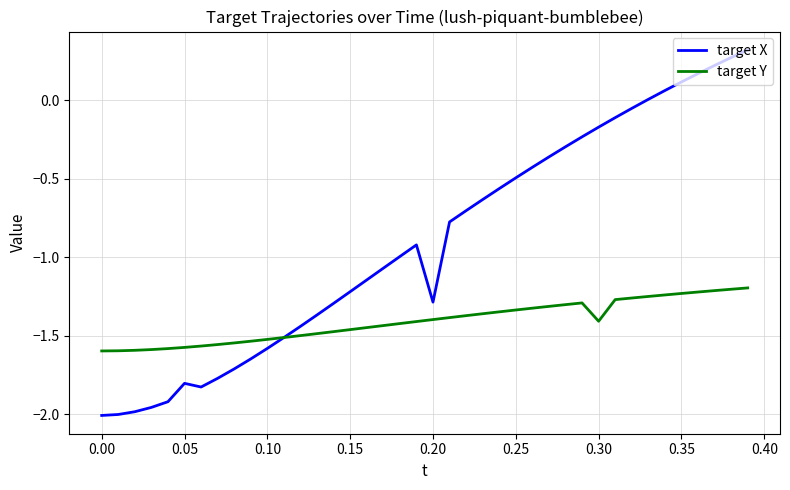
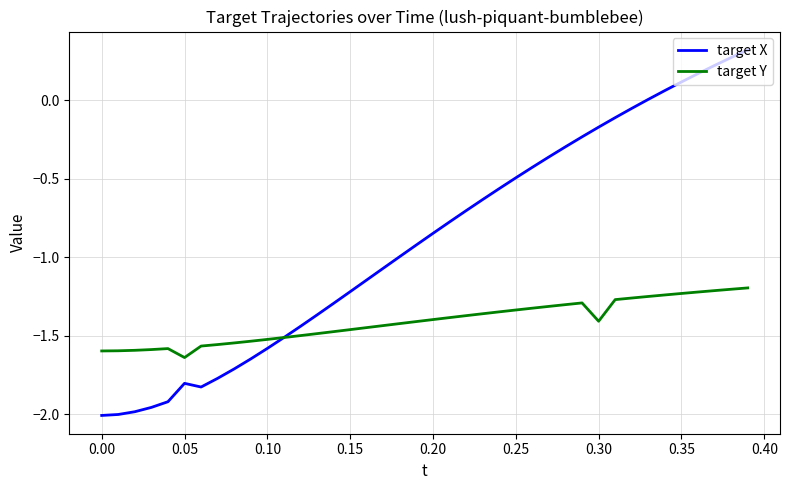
target Y, 0.05: -1.57 -> -1.64
target X, 0.20: -1.29 -> -0.85
